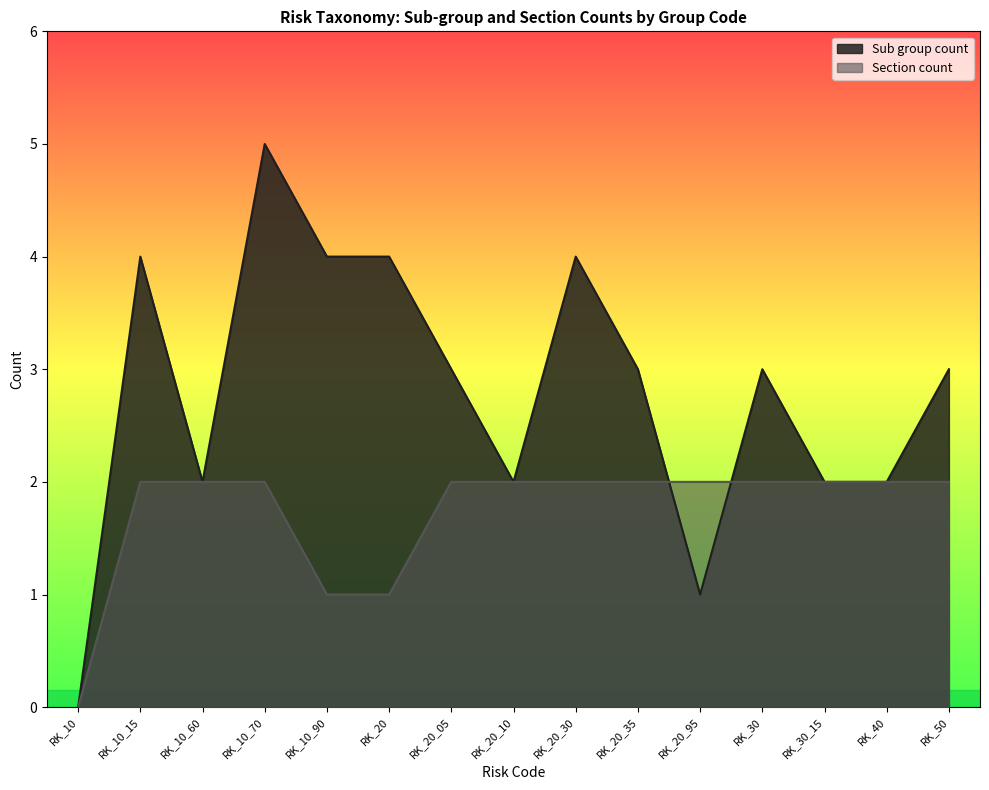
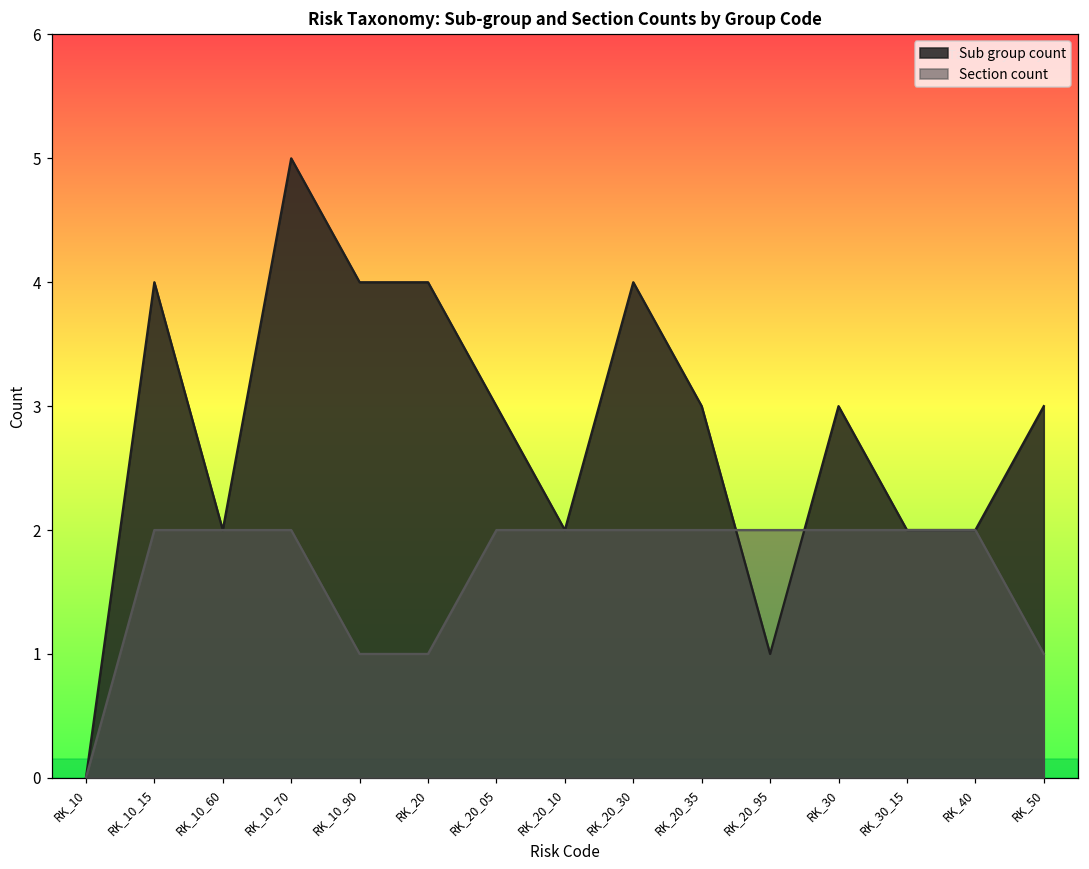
Section count, RK_50: 2 -> 1
